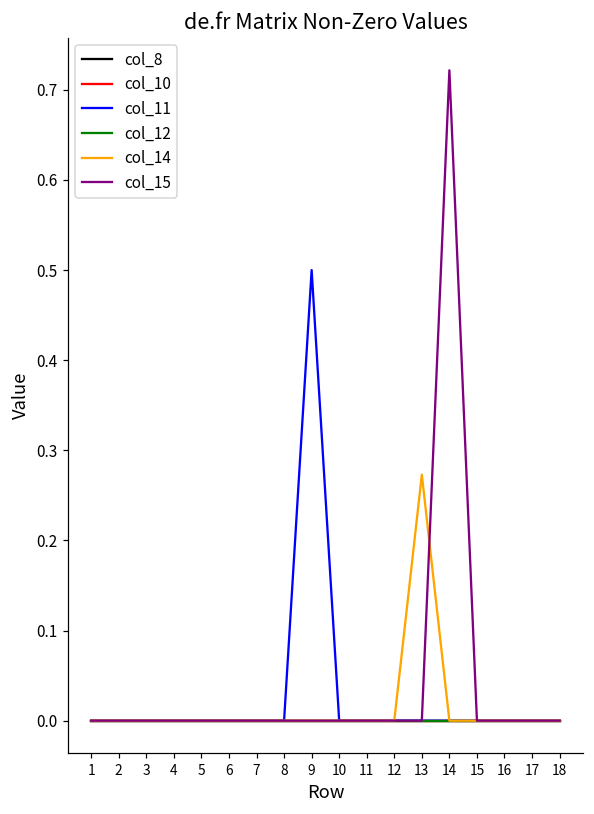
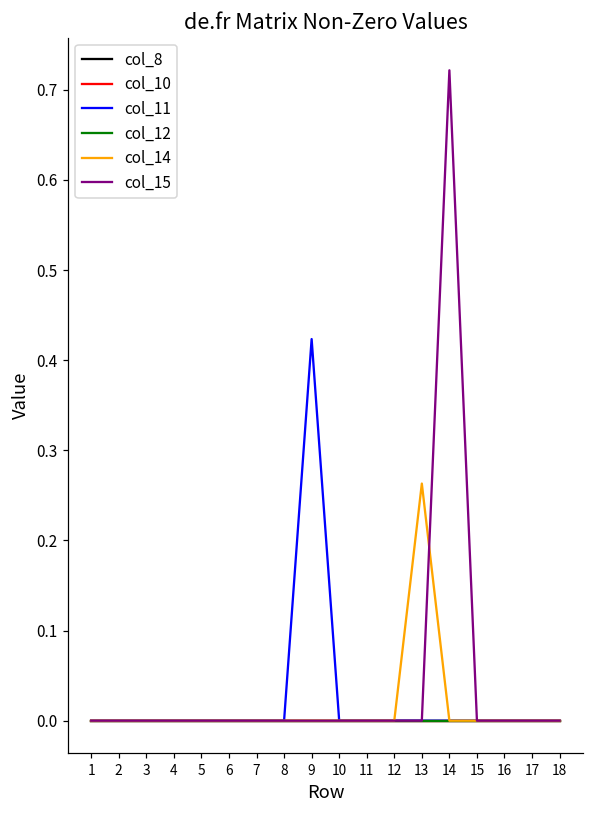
col_11, 9: 0.50 -> 0.42
col_14, 13: 0.27 -> 0.26
